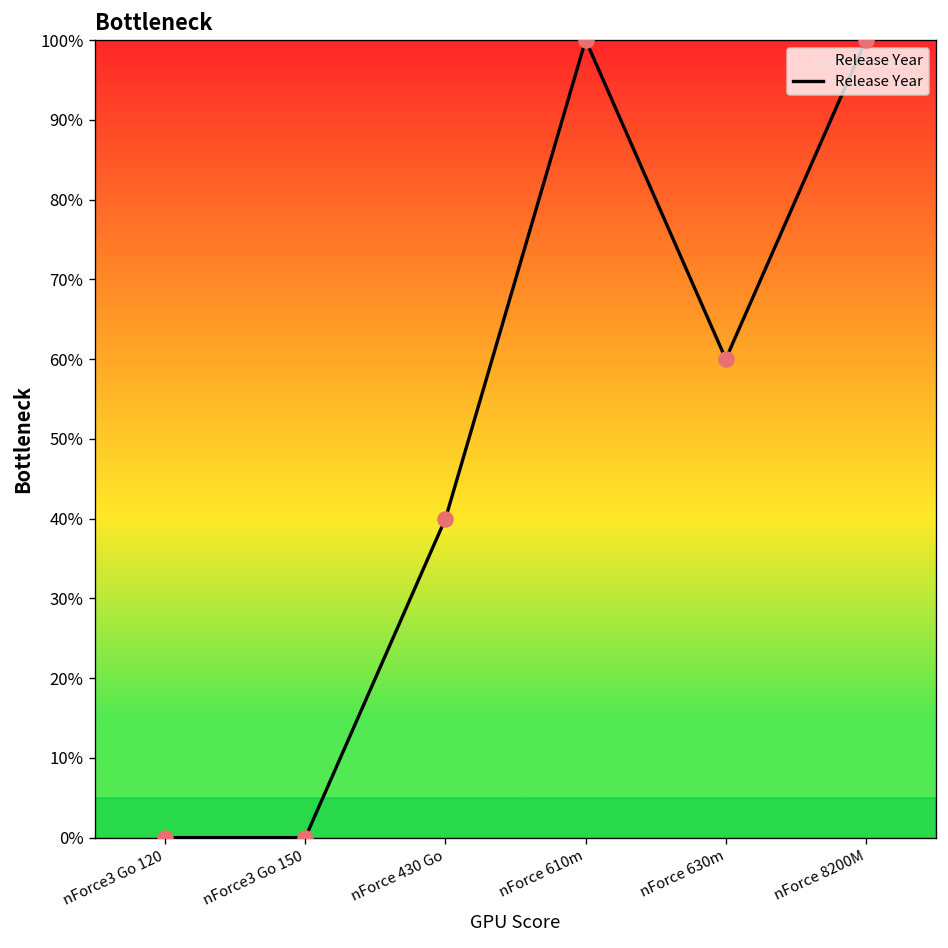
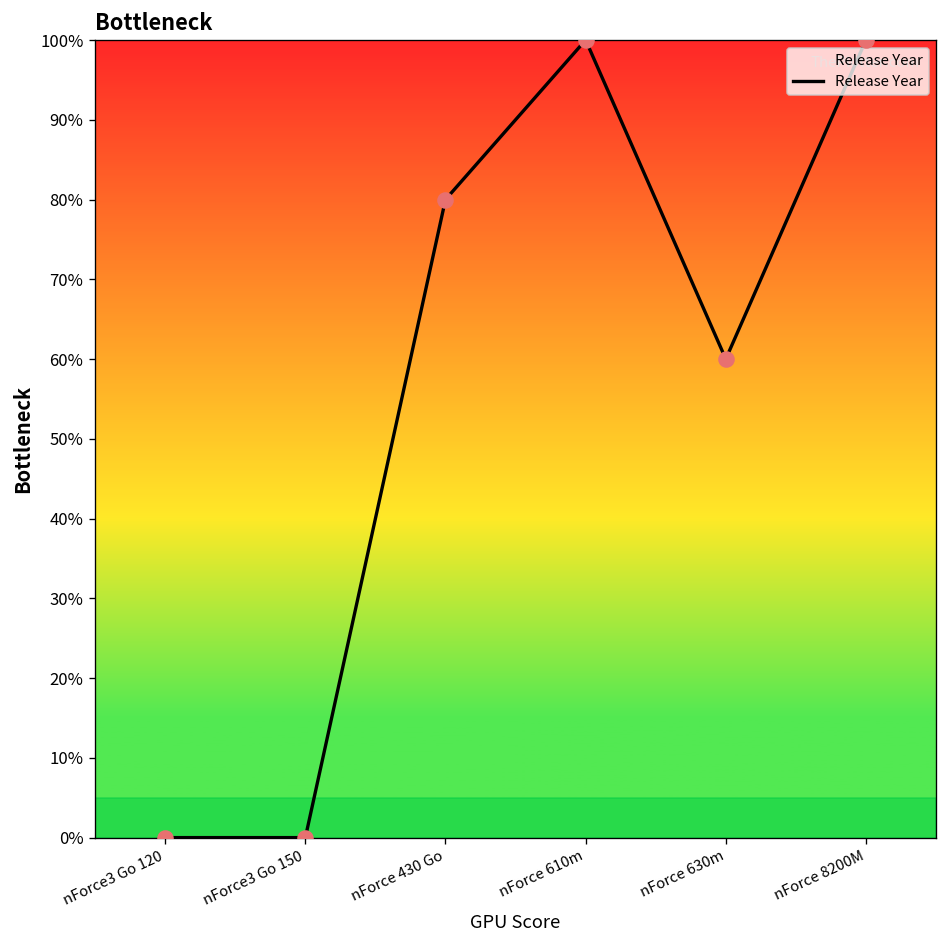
nForce 430 Go: 40% -> 80%
